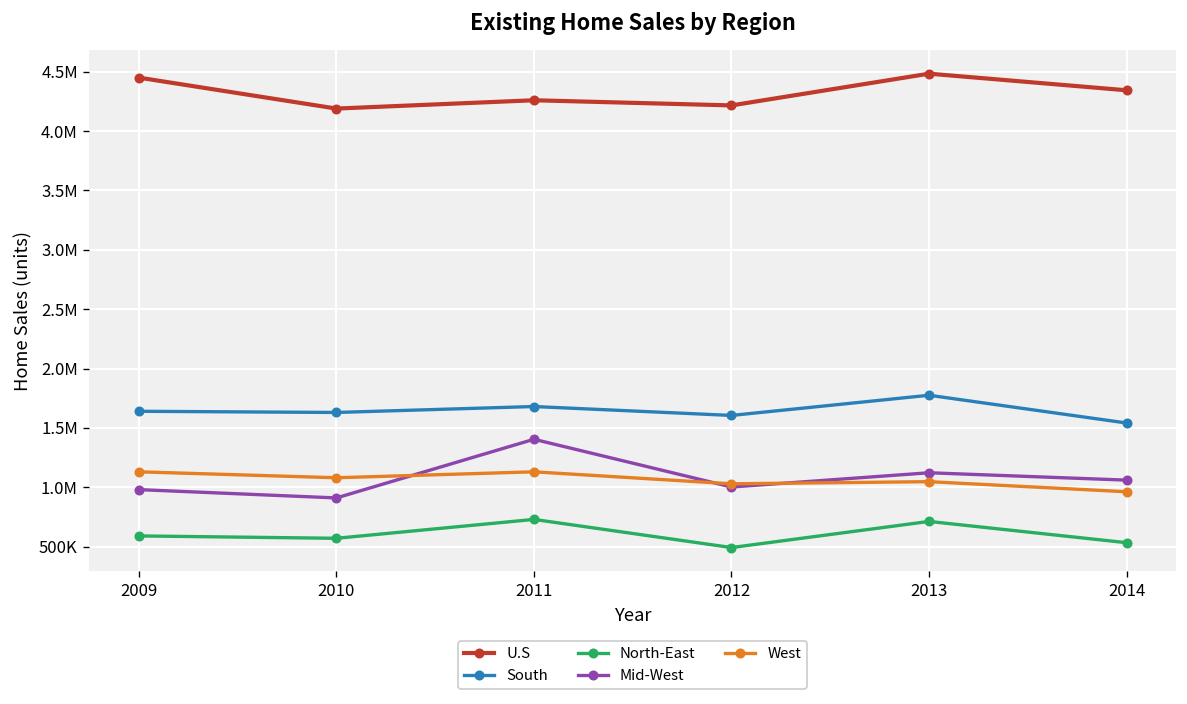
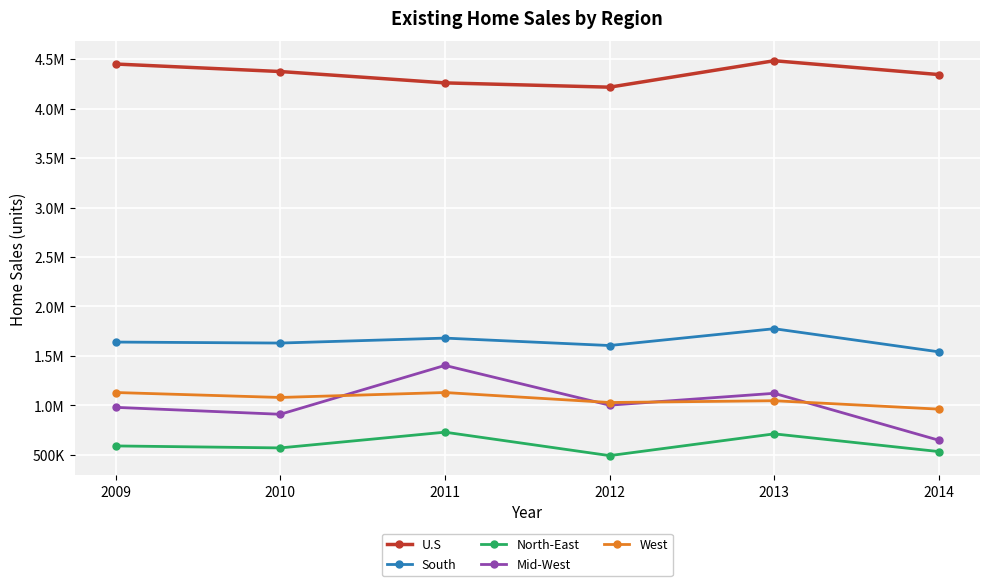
U.S, 2010: 4200000 -> 4400000
Mid-West, 2014: 1100000 -> 600000
